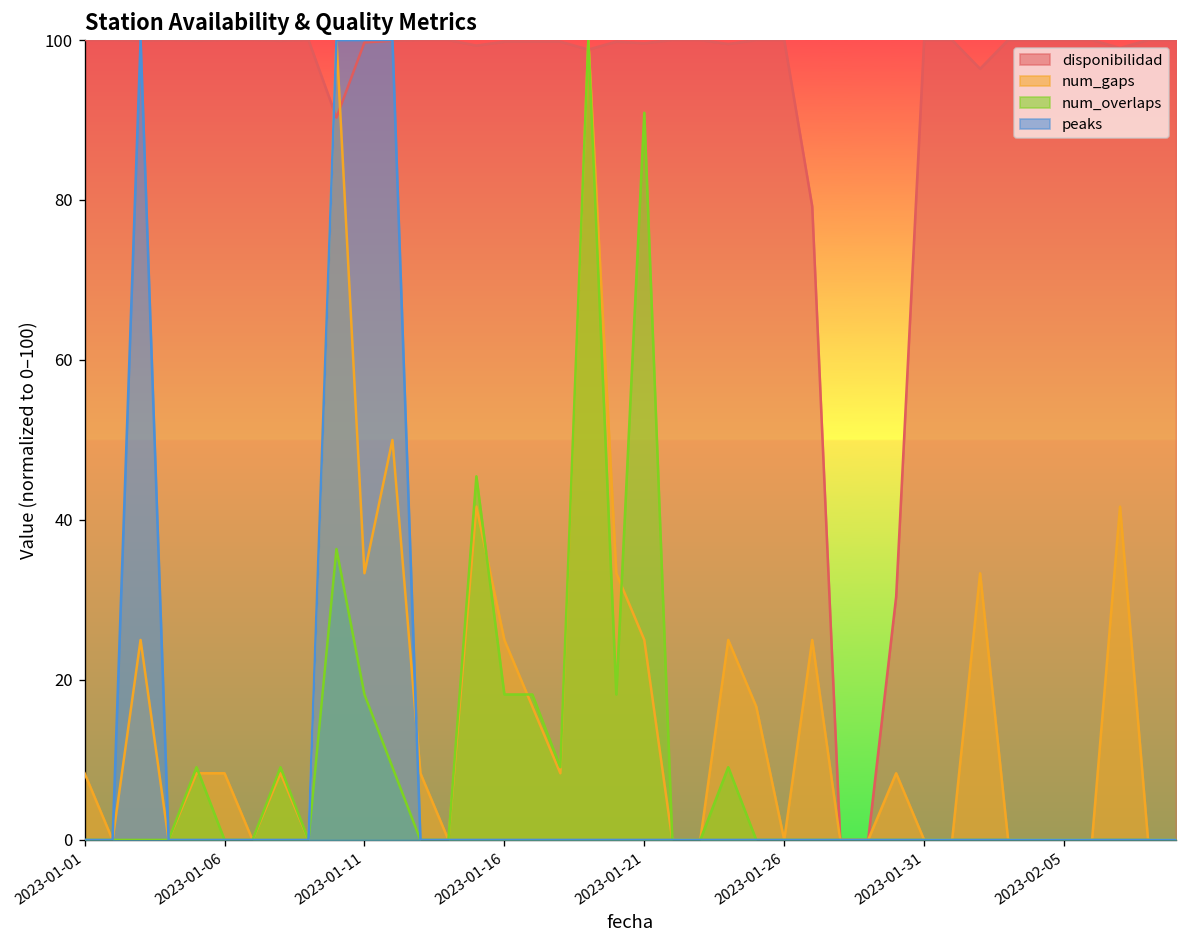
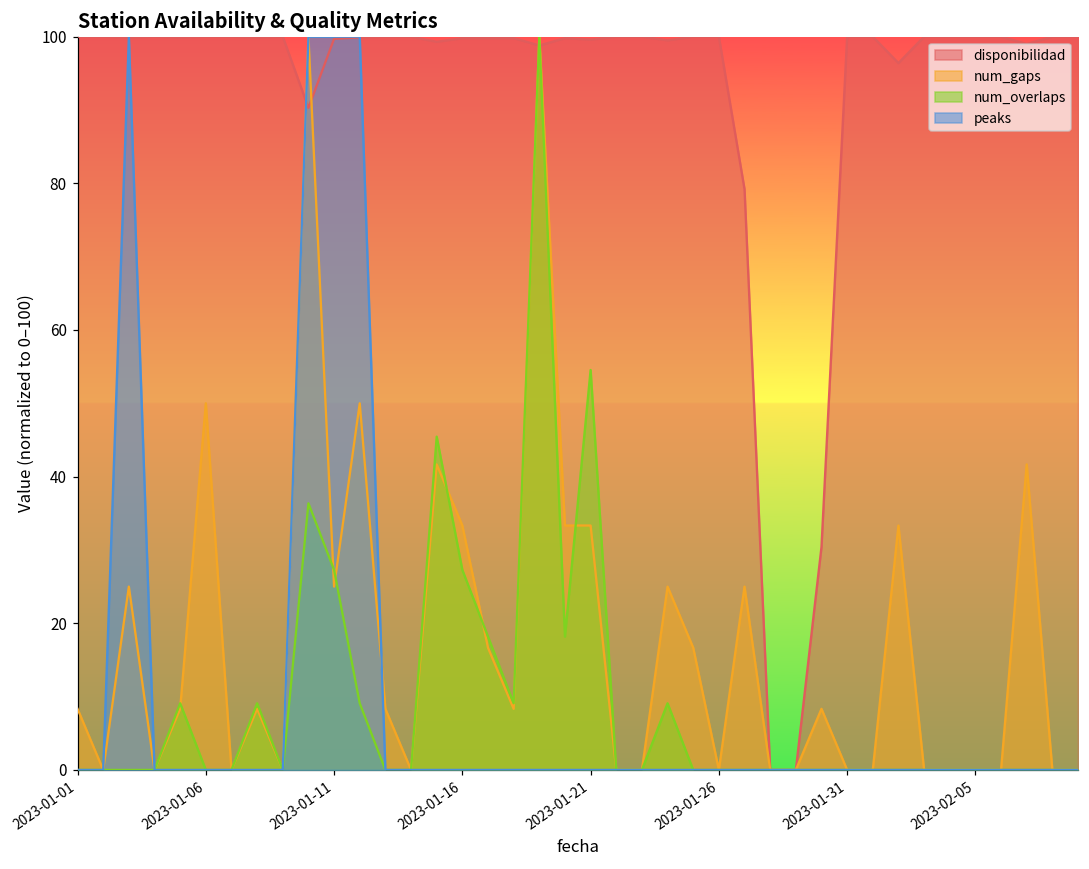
num_gaps, 2023-01-06: 8 -> 50
num_gaps, 2023-01-11: 33 -> 25
num_overlaps, 2023-01-11: 18 -> 27
num_gaps, 2023-01-16: 25 -> 33
num_overlaps, 2023-01-16: 18 -> 27
num_gaps, 2023-01-21: 25 -> 33
num_overlaps, 2023-01-21: 91 -> 55
